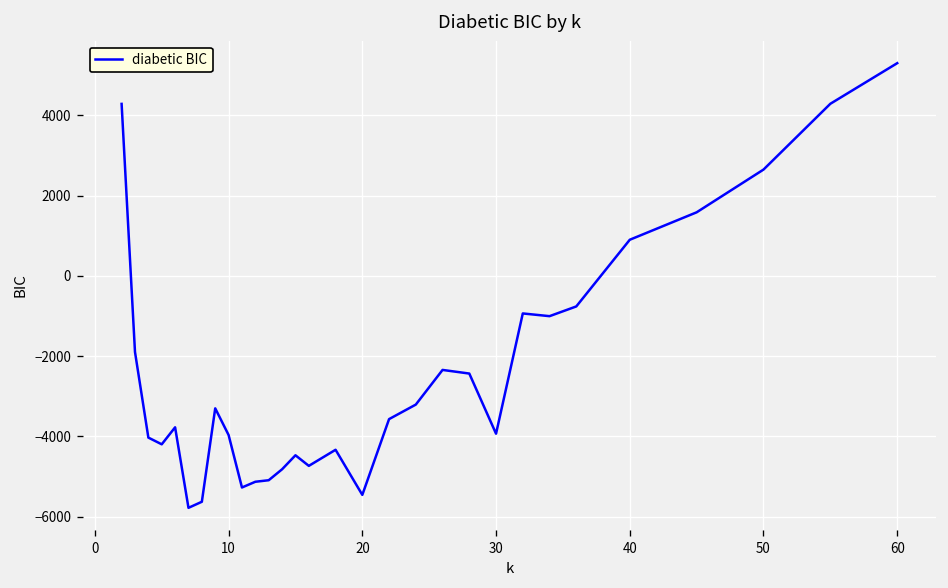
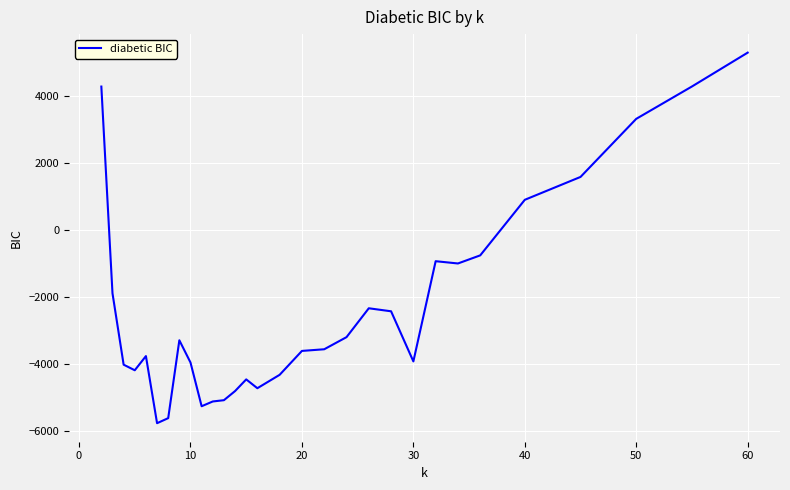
20: -5500 -> -3600
50: 2600 -> 3300
